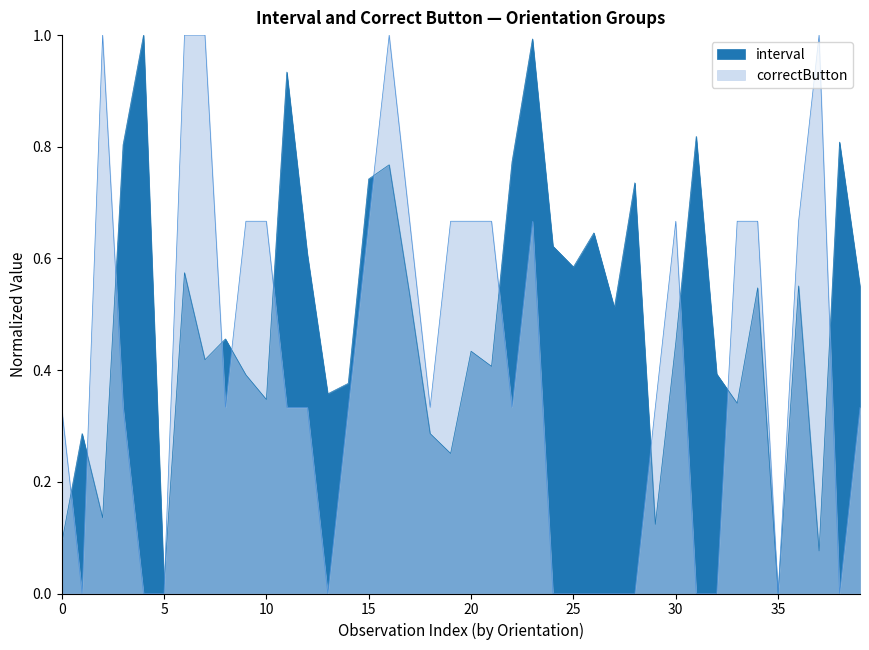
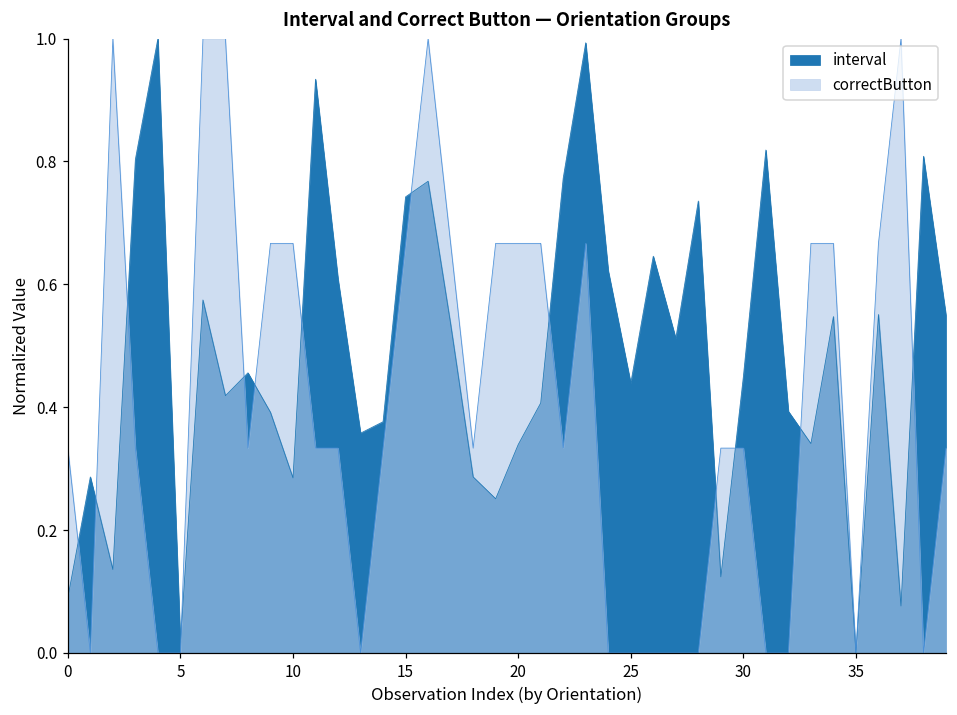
interval, 10: 0.35 -> 0.28
interval, 20: 0.43 -> 0.34
interval, 25: 0.58 -> 0.44
correctButton, 30: 0.67 -> 0.33
